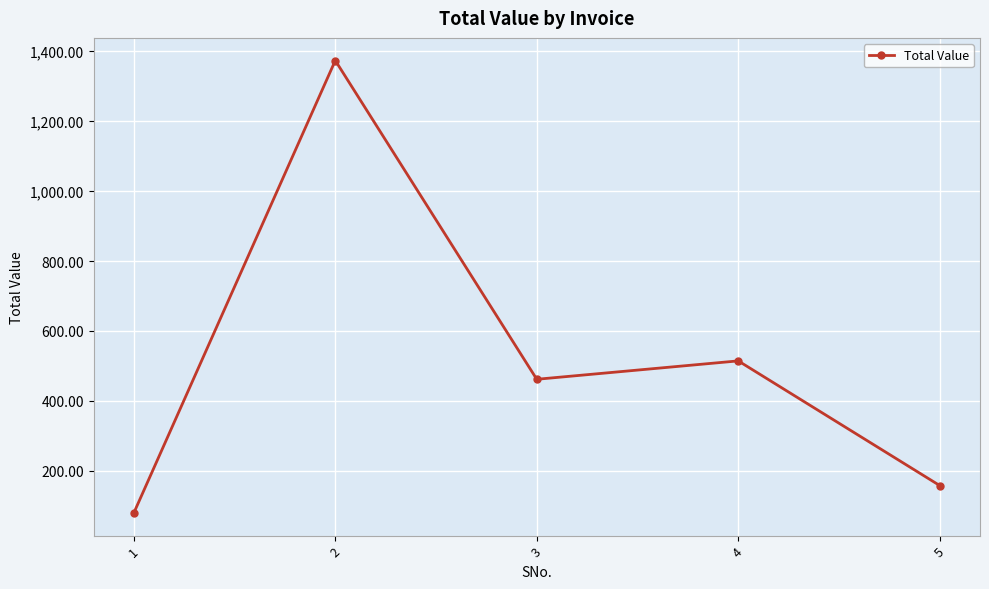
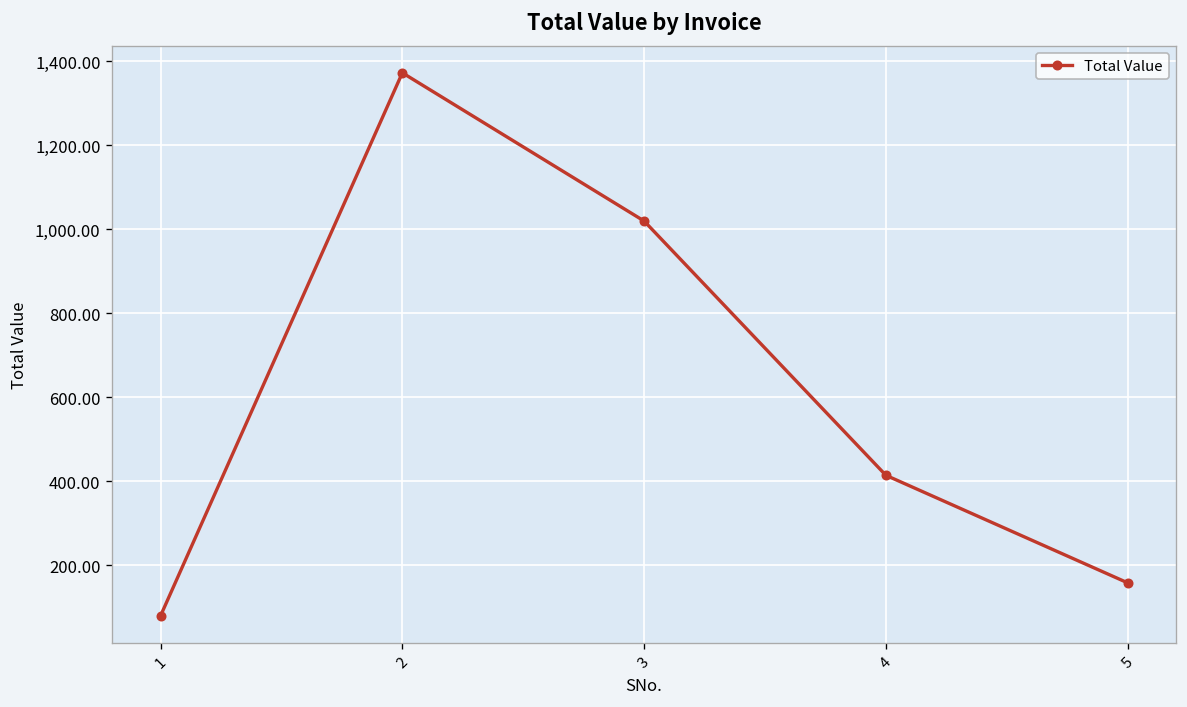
3: 460 -> 1,020
4: 510 -> 410
